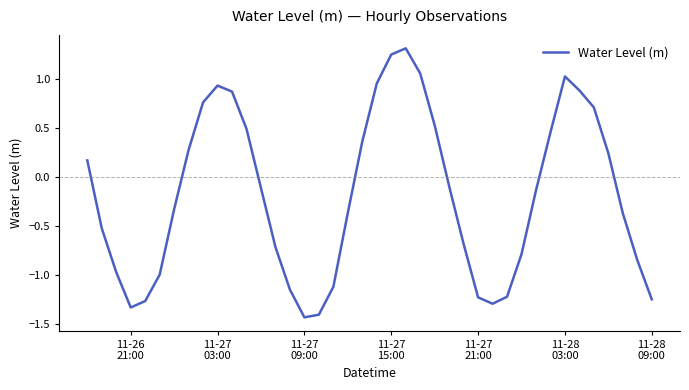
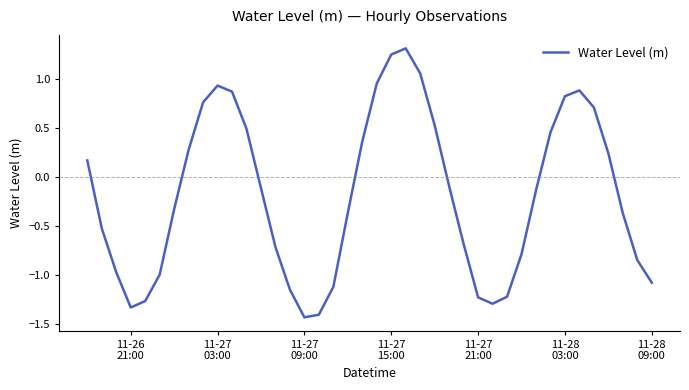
11-28 03:00: 1.0 -> 0.8
11-28 09:00: -1.2 -> -1.1
